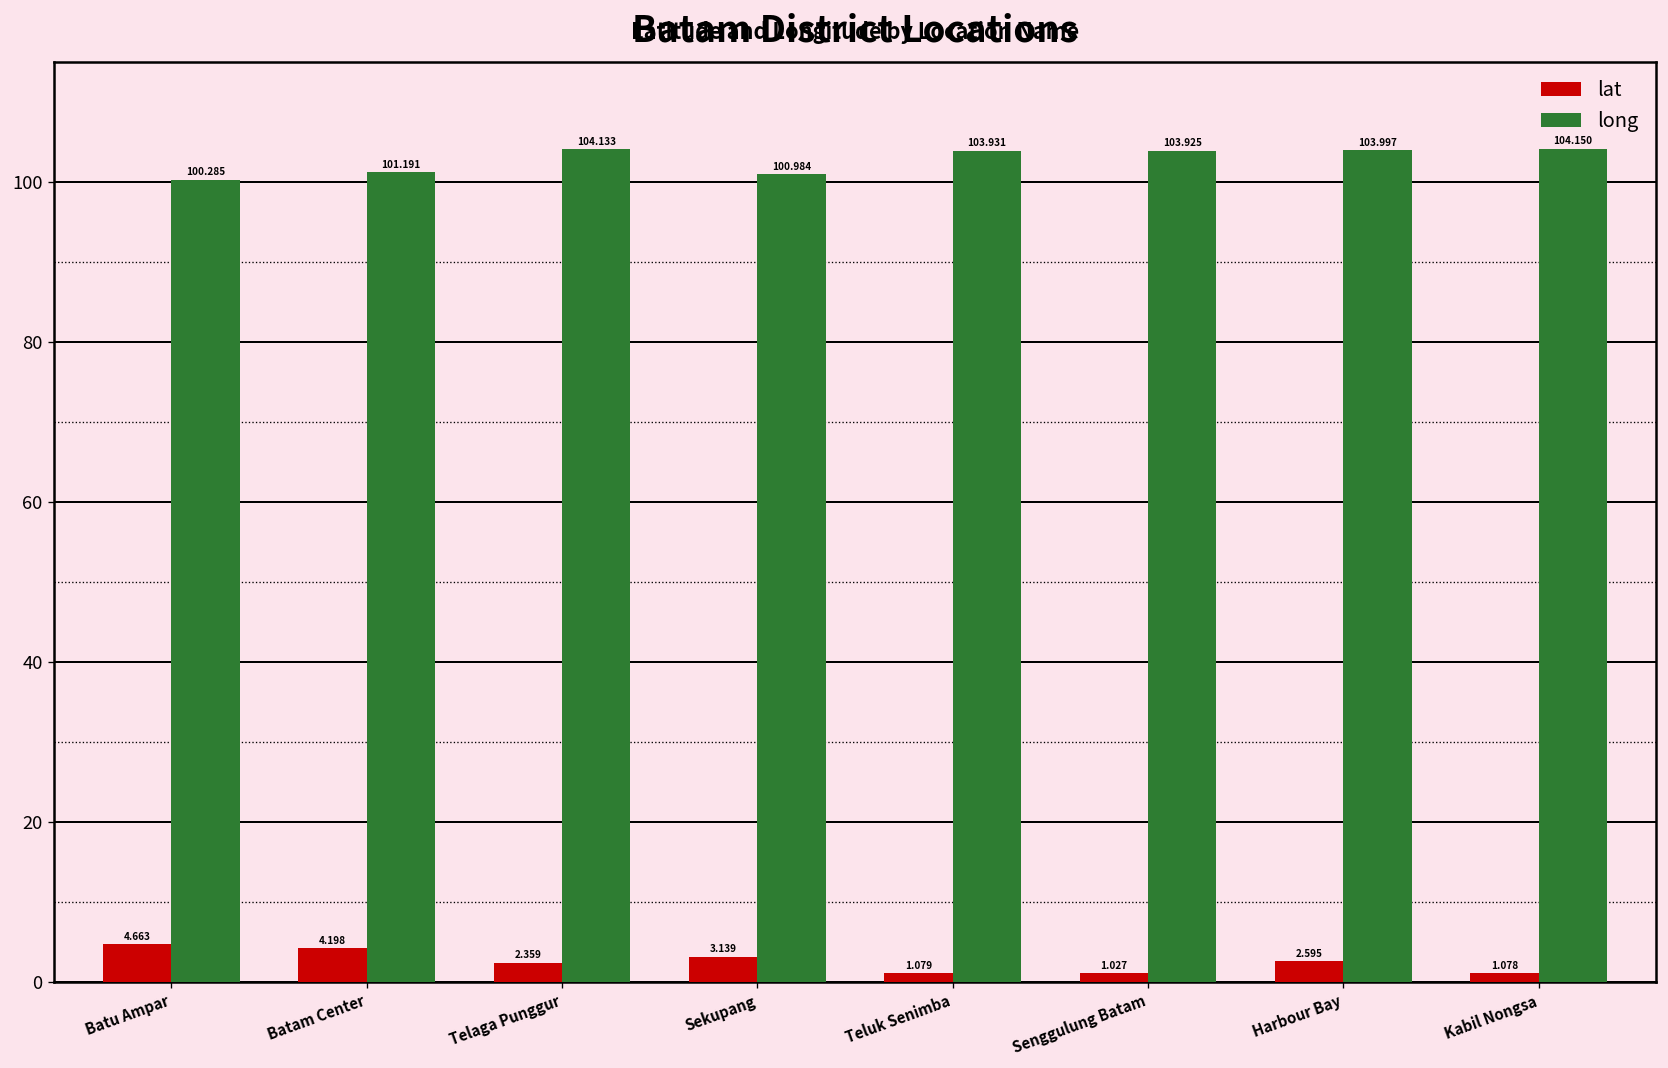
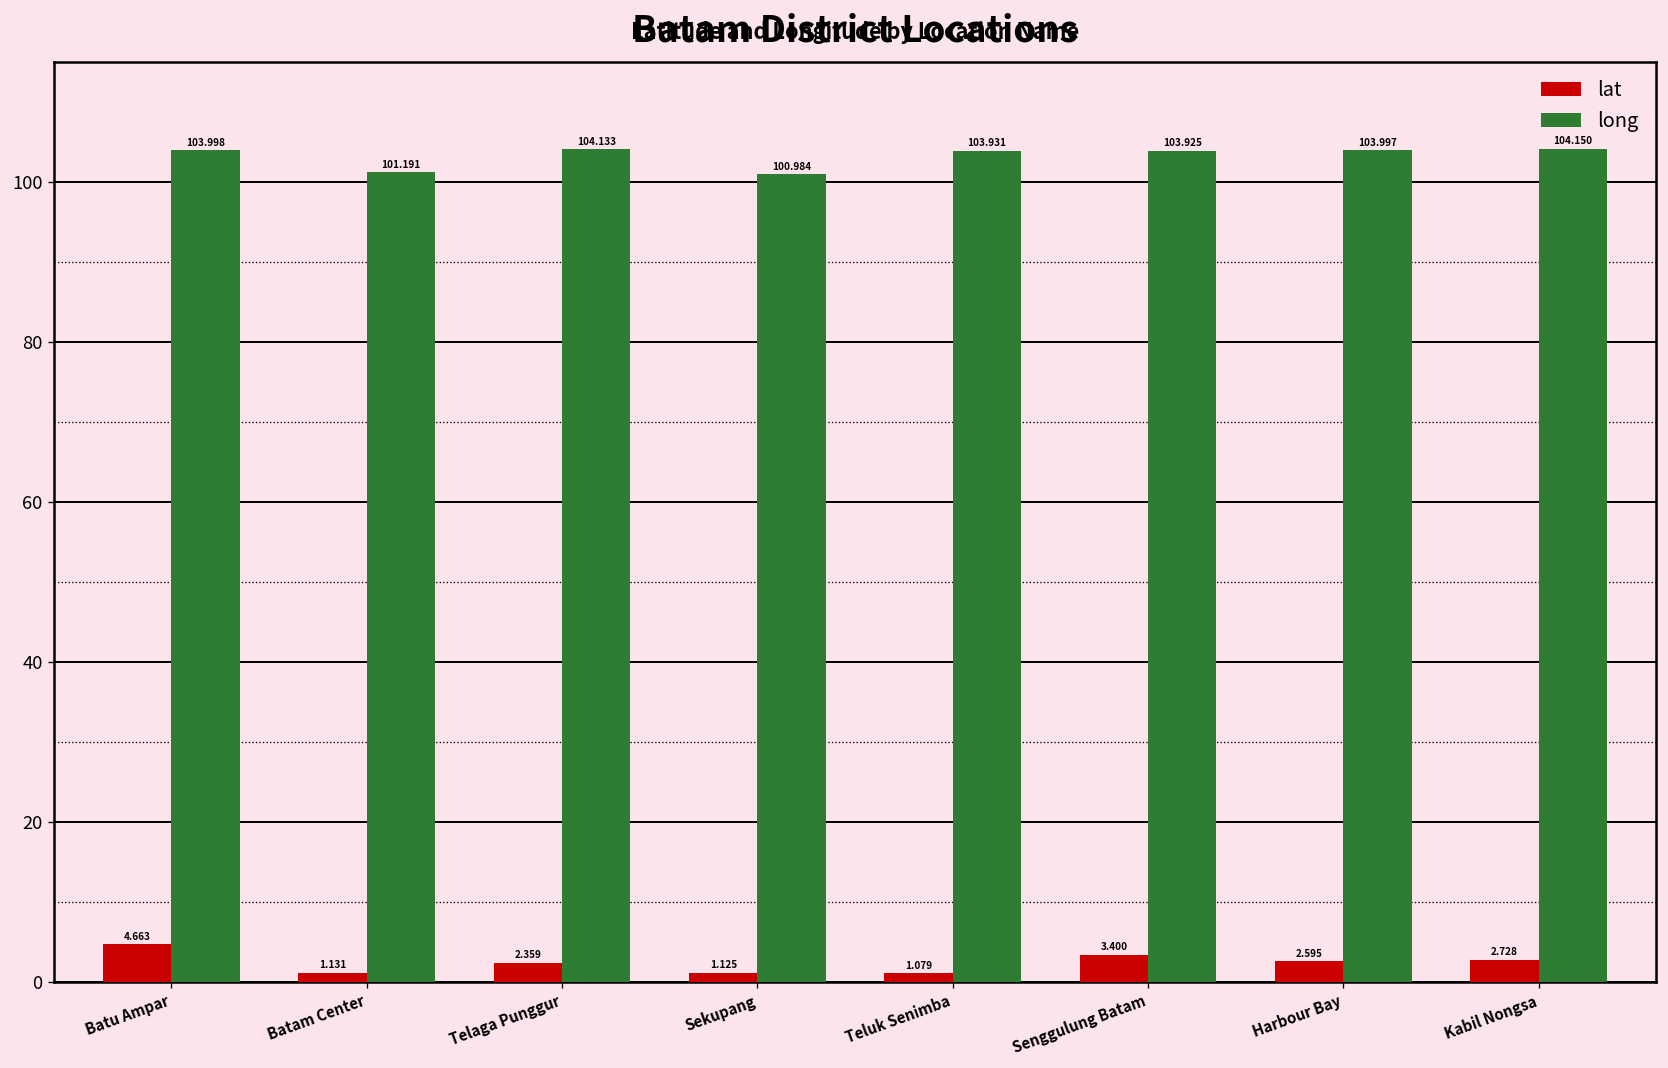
long, Batu Ampar: 100.285 -> 103.998
lat, Batam Center: 4.198 -> 1.131
lat, Sekupang: 3.139 -> 1.125
lat, Senggulung Batam: 1.027 -> 3.400
lat, Kabil Nongsa: 1.078 -> 2.728
